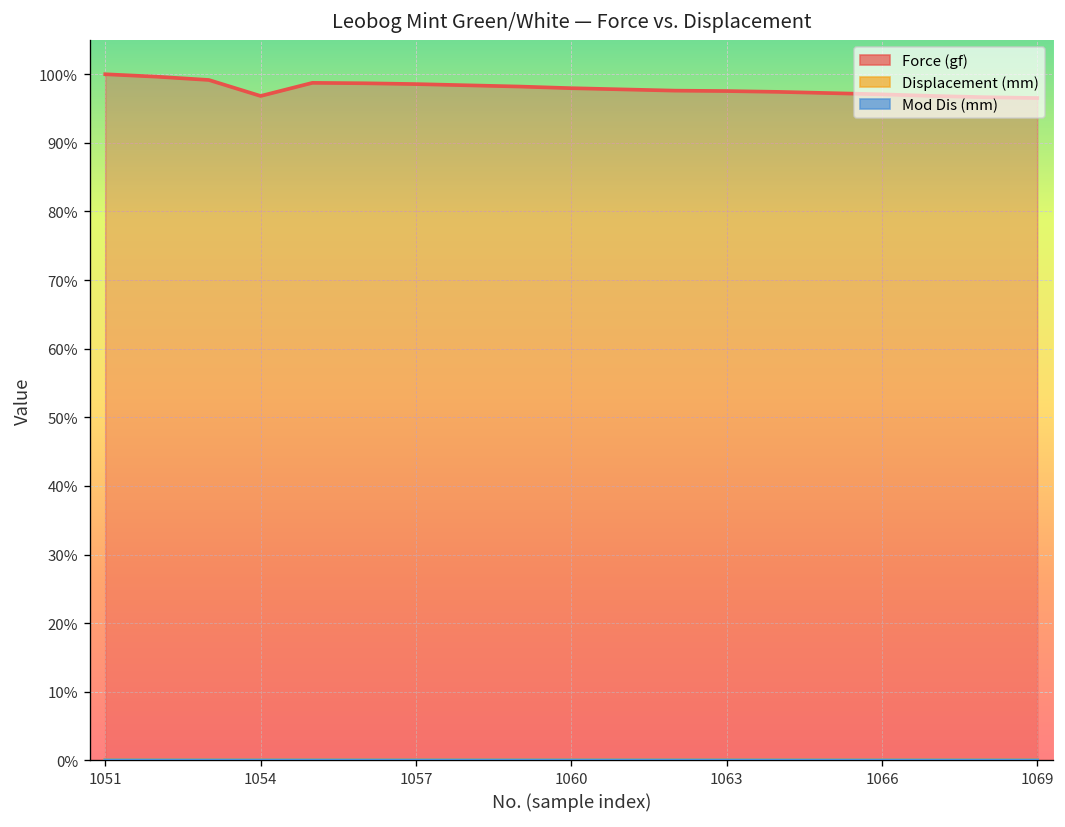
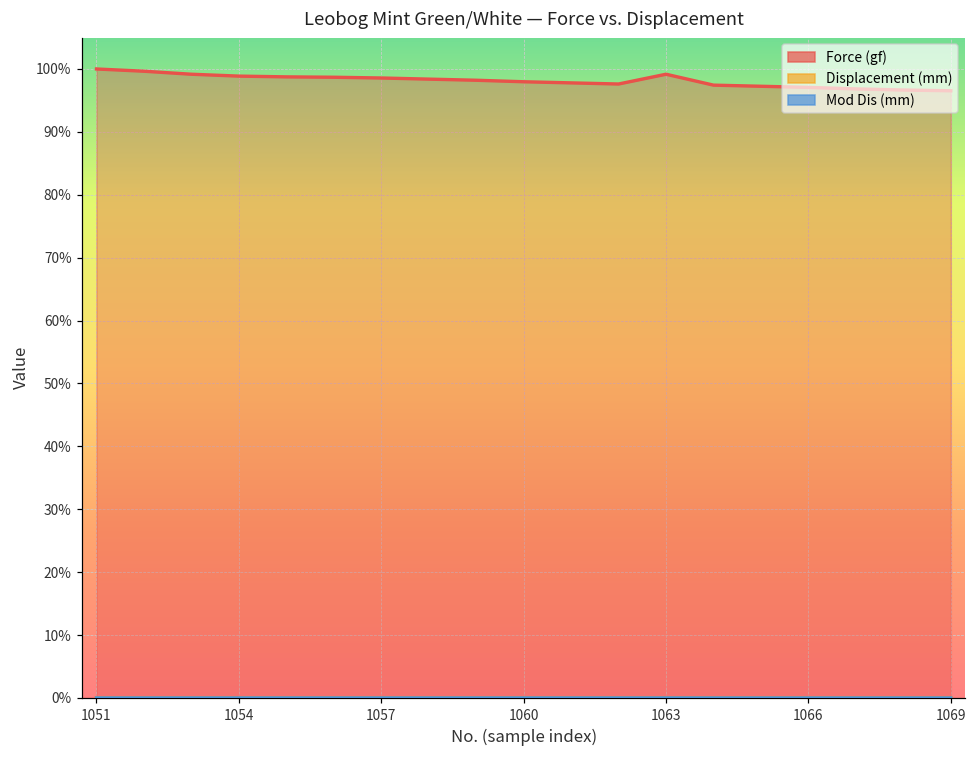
Force (gf), 1054: 97% -> 99%
Force (gf), 1063: 98% -> 99%
